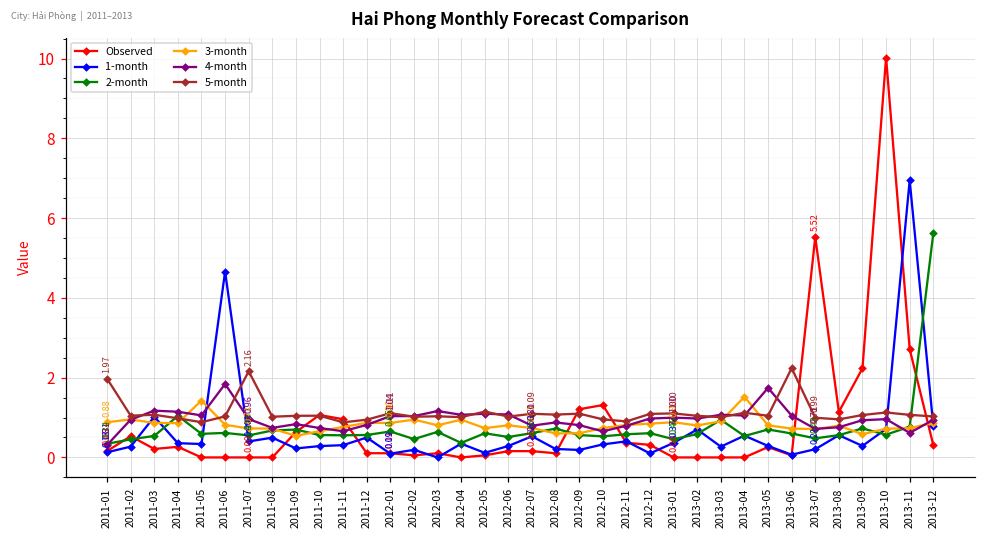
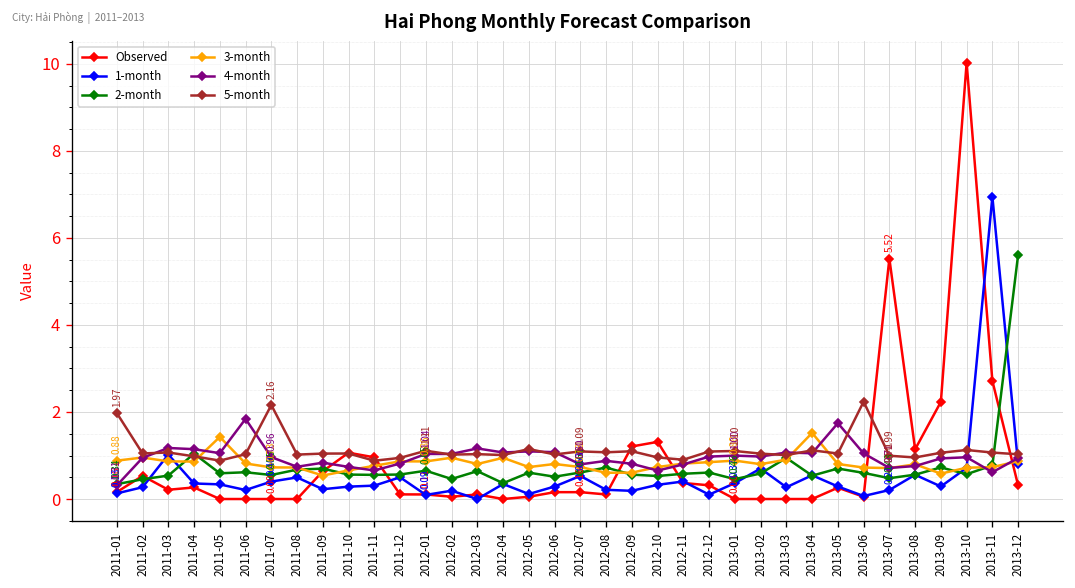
1-month, 2011-06: 4.7 -> 0.2
